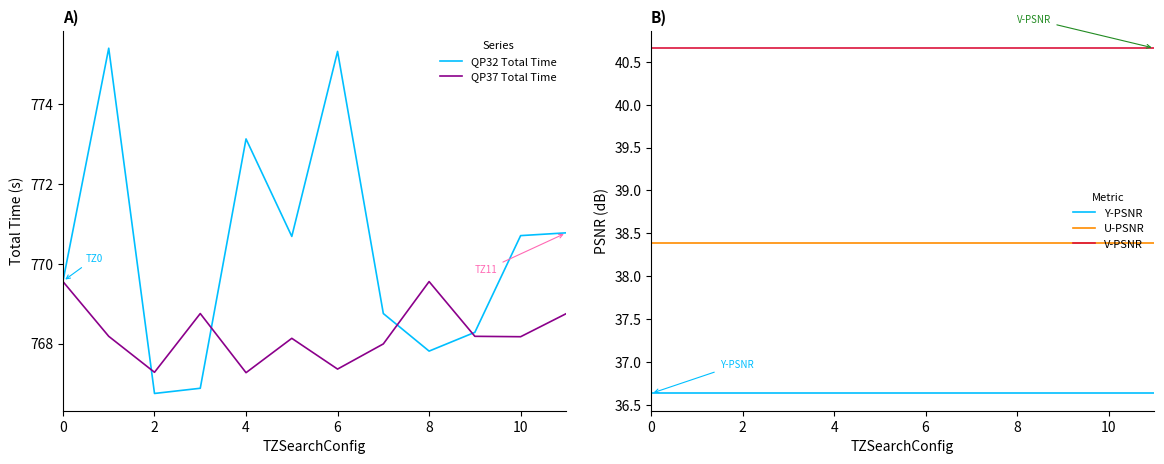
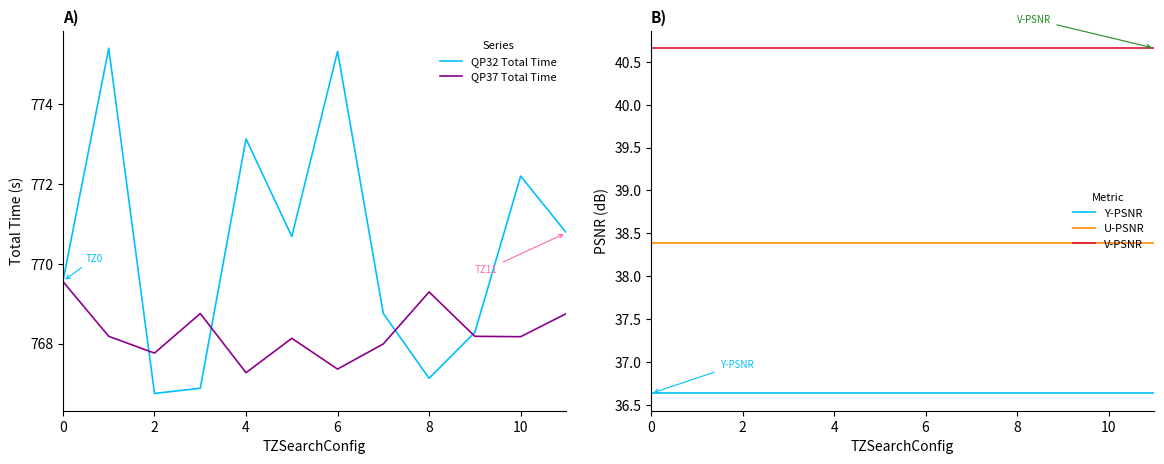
A), QP37 Total Time, 2: 767.3 -> 767.8
A), QP32 Total Time, 8: 767.8 -> 767.1
A), QP37 Total Time, 8: 769.6 -> 769.3
A), QP32 Total Time, 10: 770.7 -> 772.2
